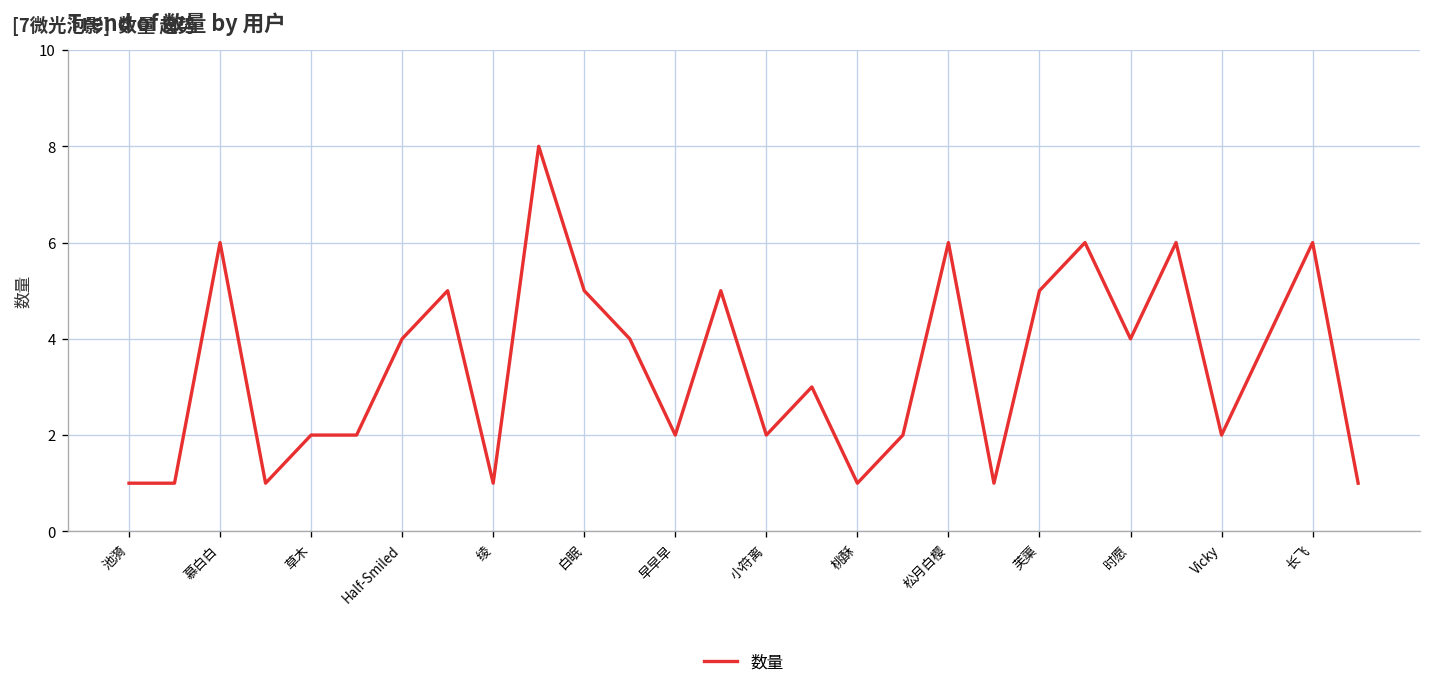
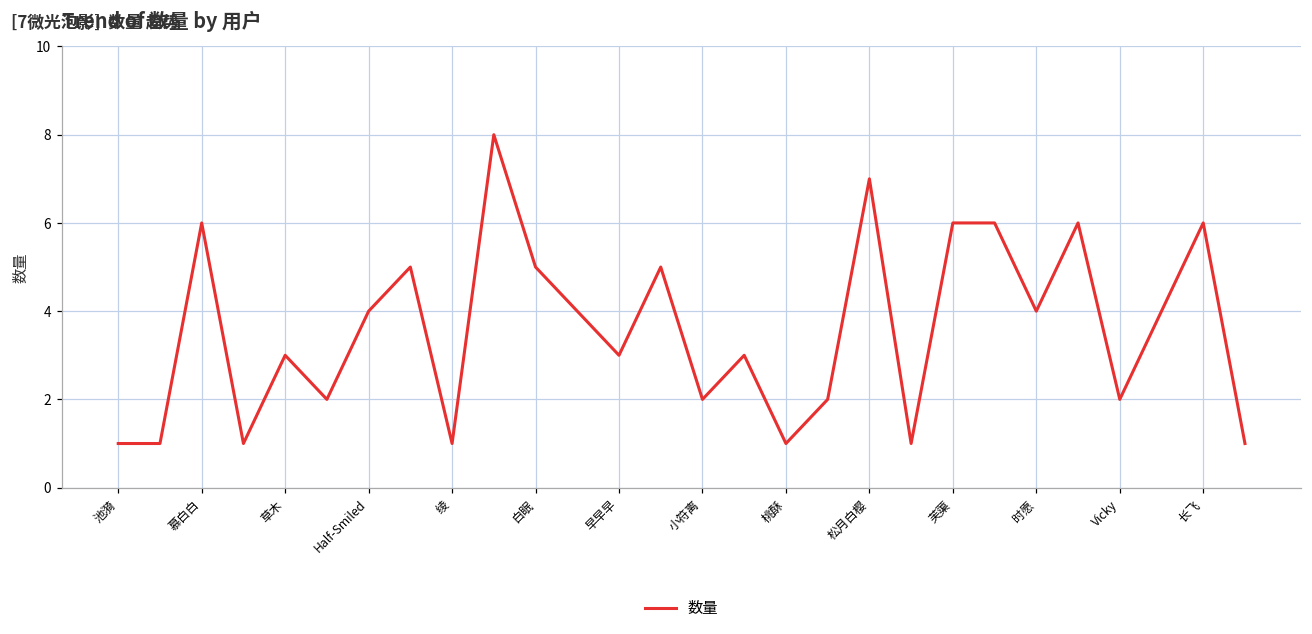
草木: 2 -> 3
早早早: 2 -> 3
松月白樱: 6 -> 7
芙蕖: 5 -> 6
